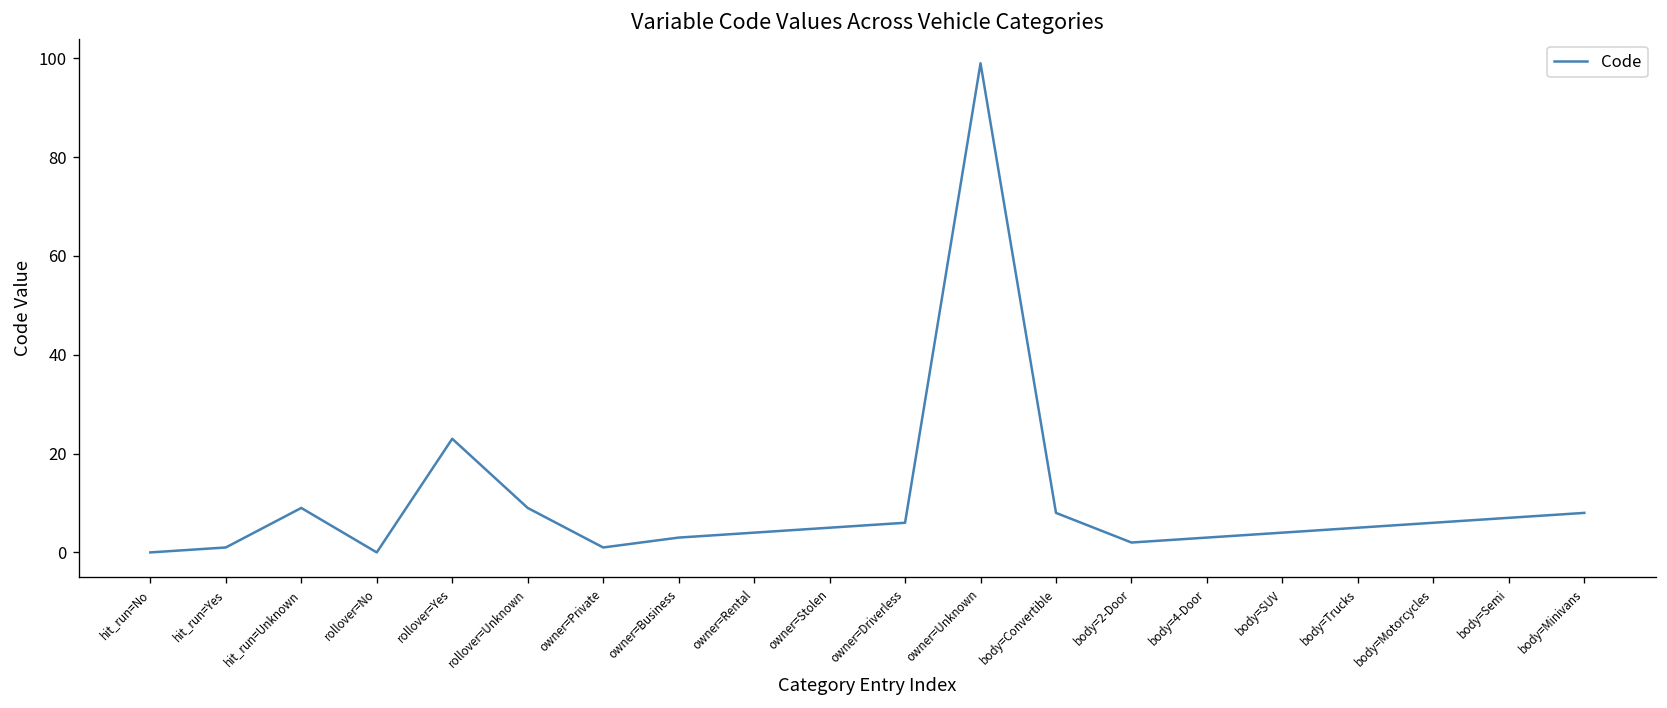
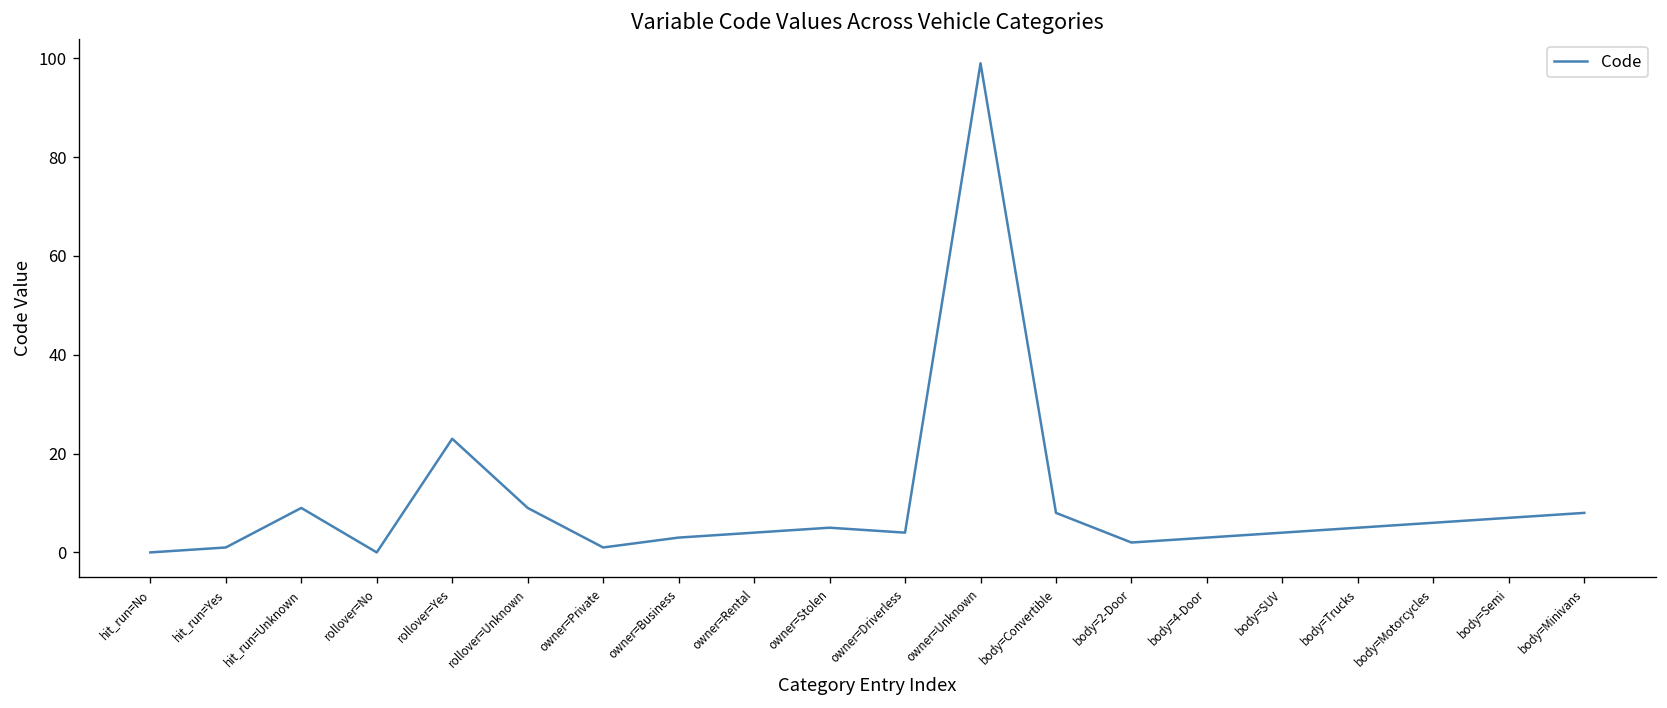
owner=Driverless: 6 -> 4
